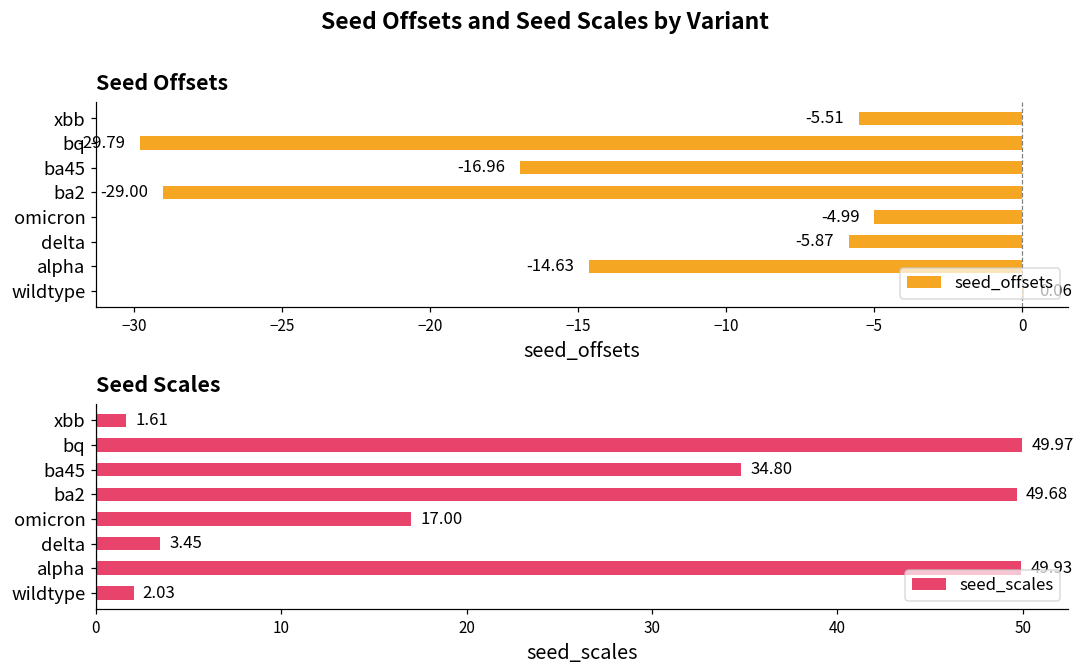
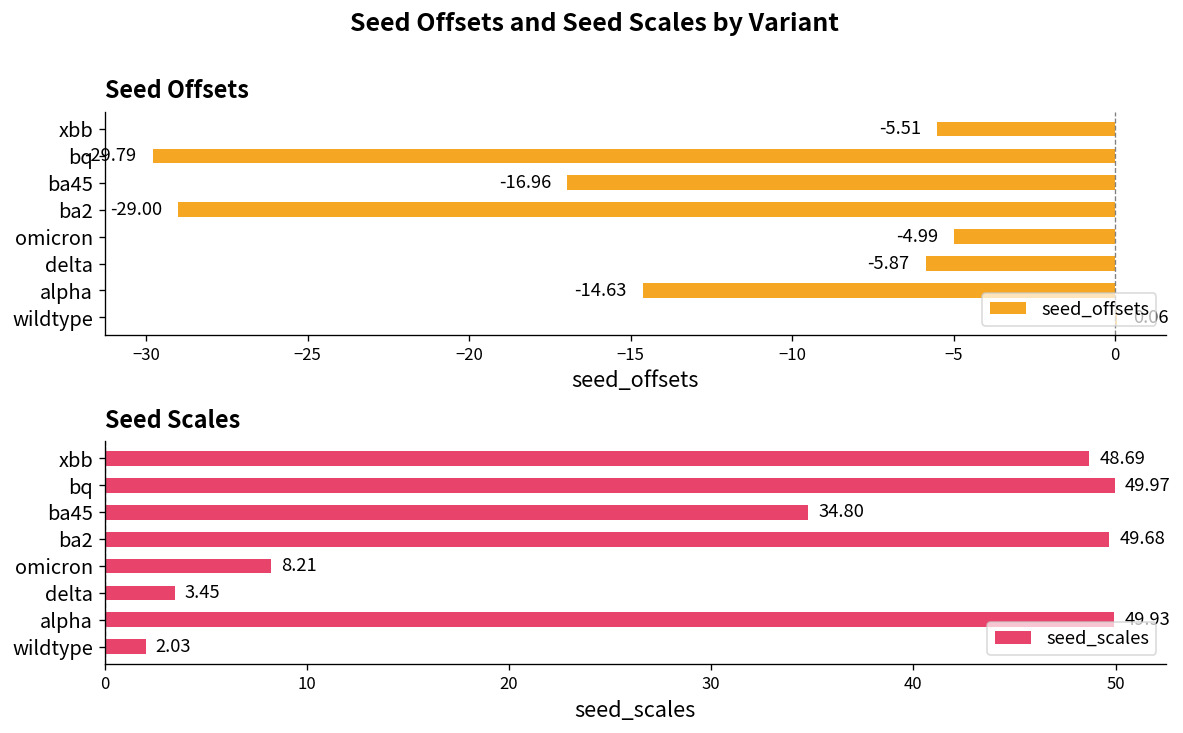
Seed Scales, xbb: 1.61 -> 48.69
Seed Scales, omicron: 17.00 -> 8.21
